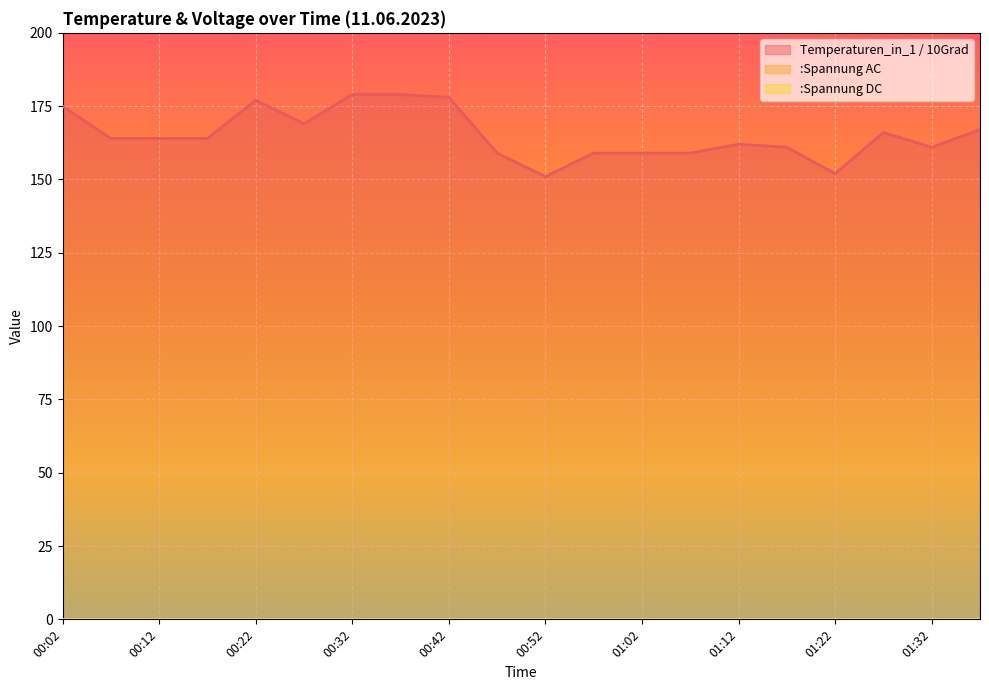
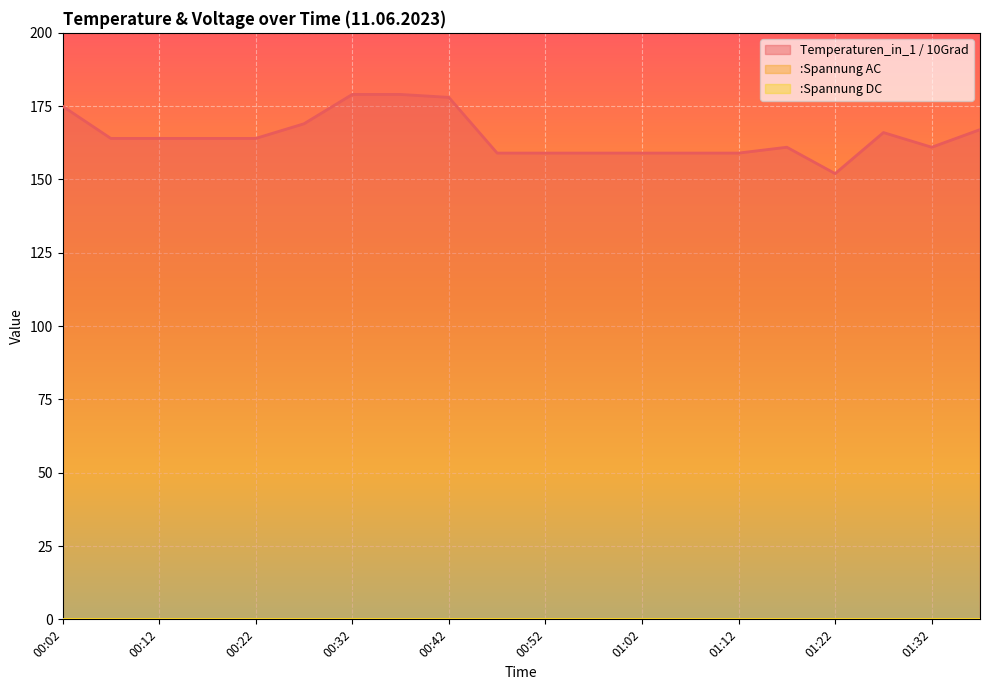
Temperaturen_in_1 / 10Grad, 00:22: 177 -> 164
Temperaturen_in_1 / 10Grad, 00:52: 151 -> 159
Temperaturen_in_1 / 10Grad, 01:12: 162 -> 159
